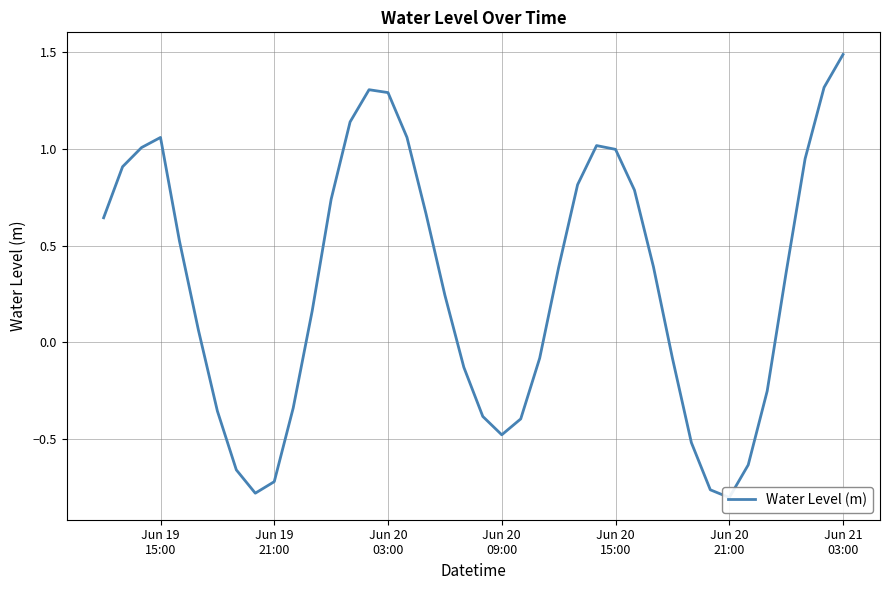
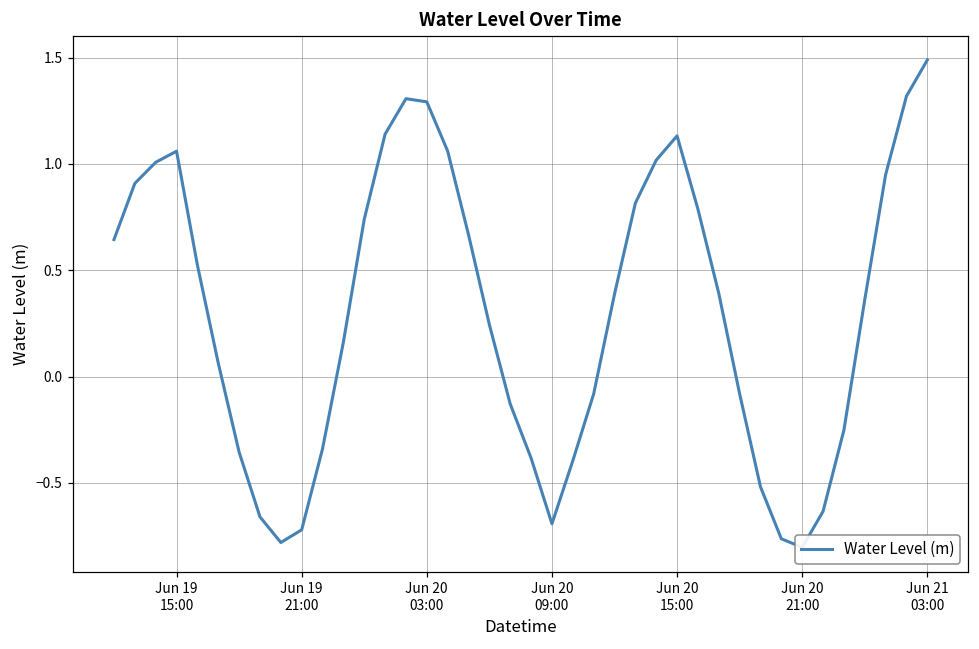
Jun 20 09:00: -0.48 -> -0.69
Jun 20 15:00: 1.00 -> 1.13
